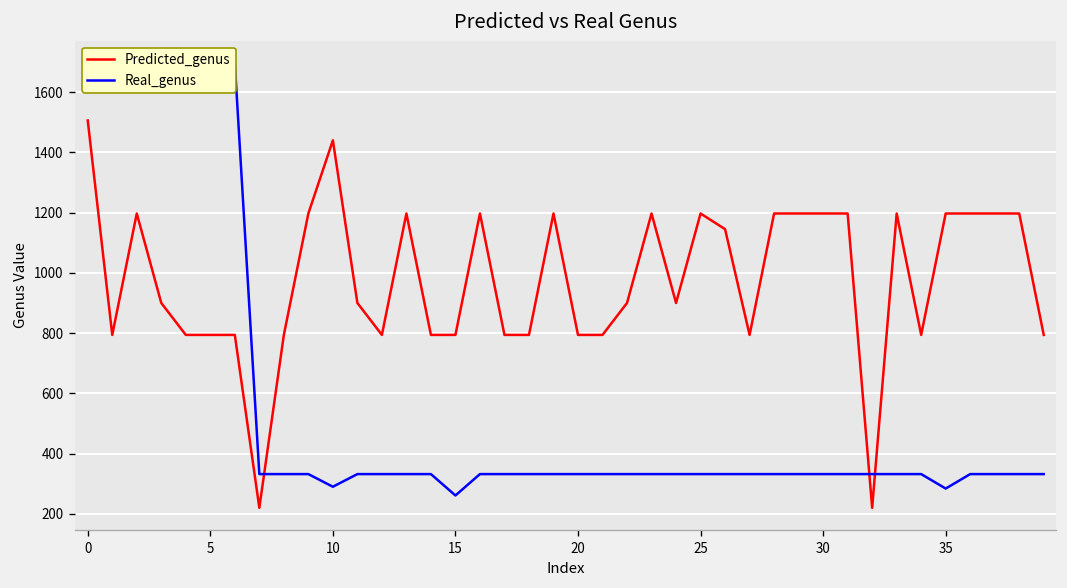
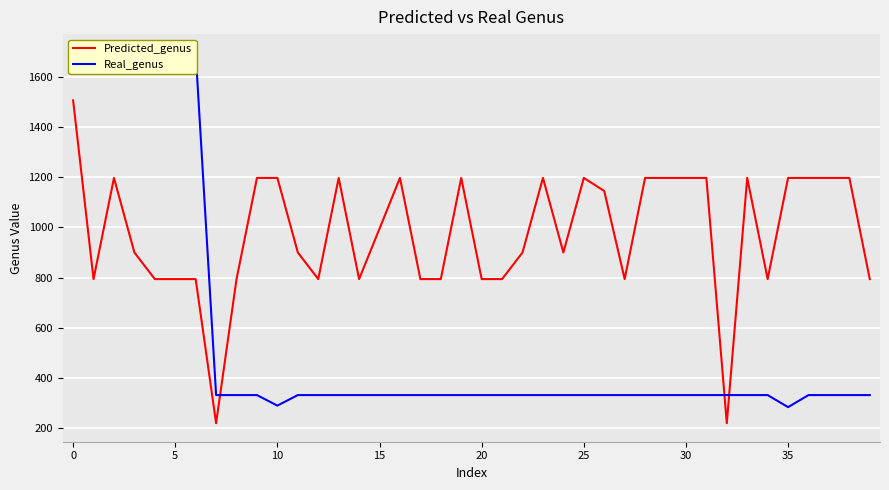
Predicted_genus, 10: 1440 -> 1200
Predicted_genus, 15: 790 -> 990
Real_genus, 15: 260 -> 330
